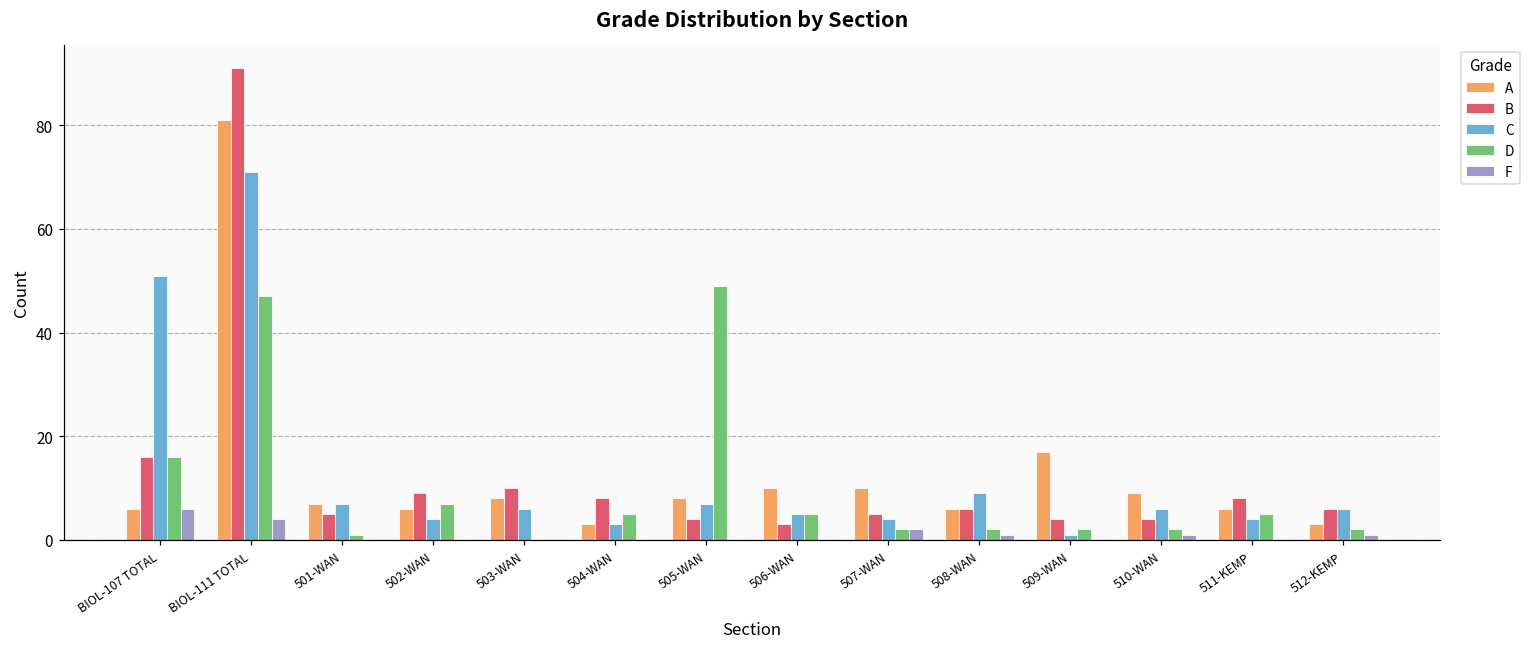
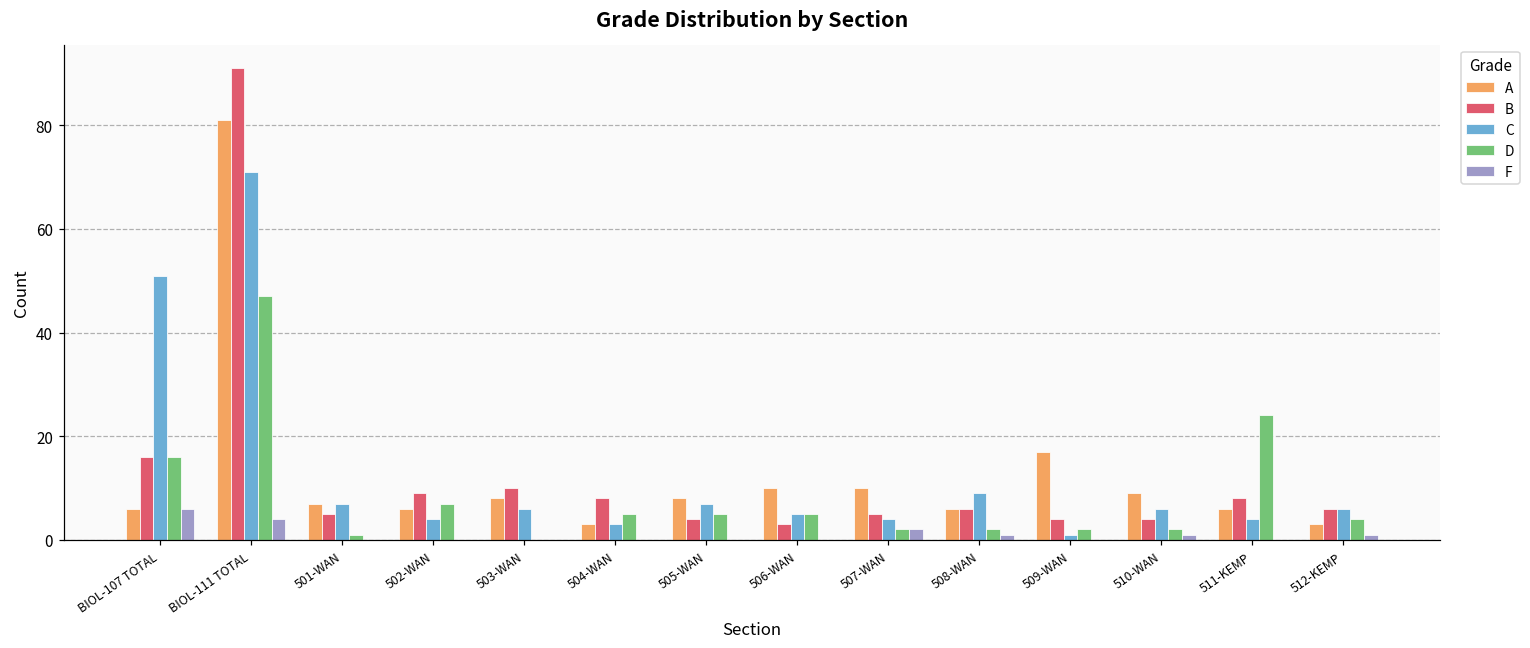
D, 505-WAN: 49 -> 5
D, 511-KEMP: 5 -> 24
D, 512-KEMP: 2 -> 4
